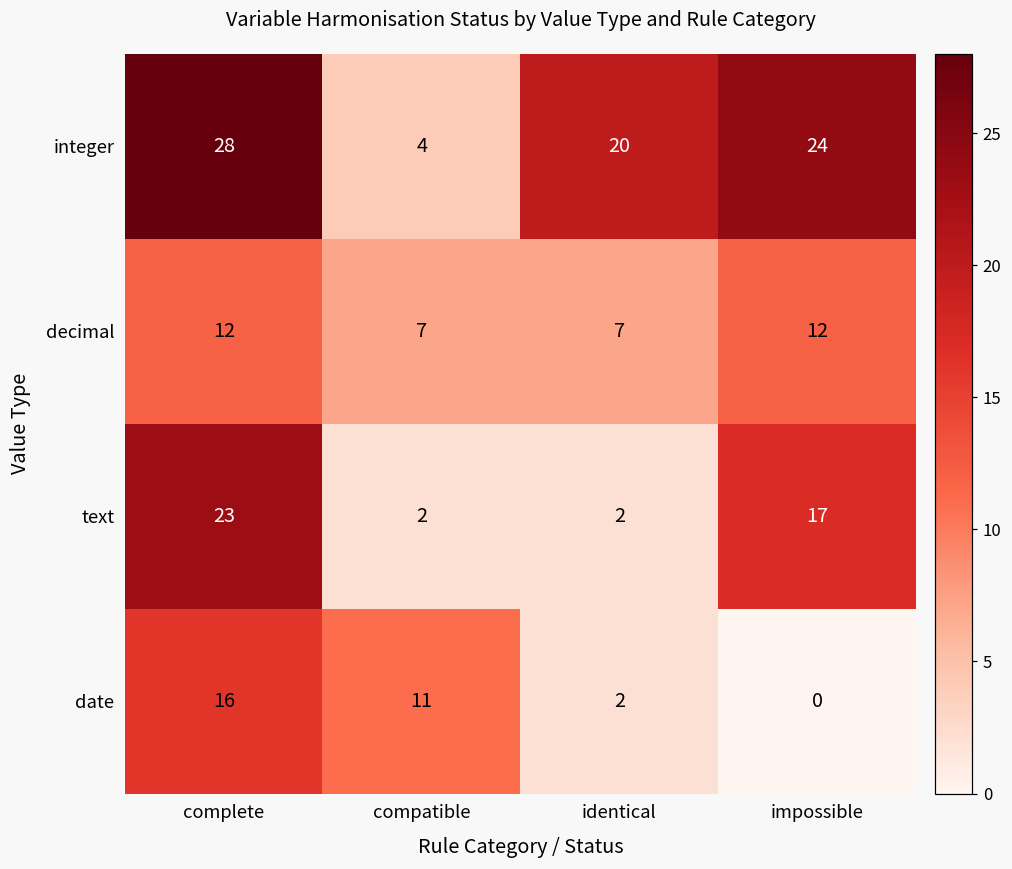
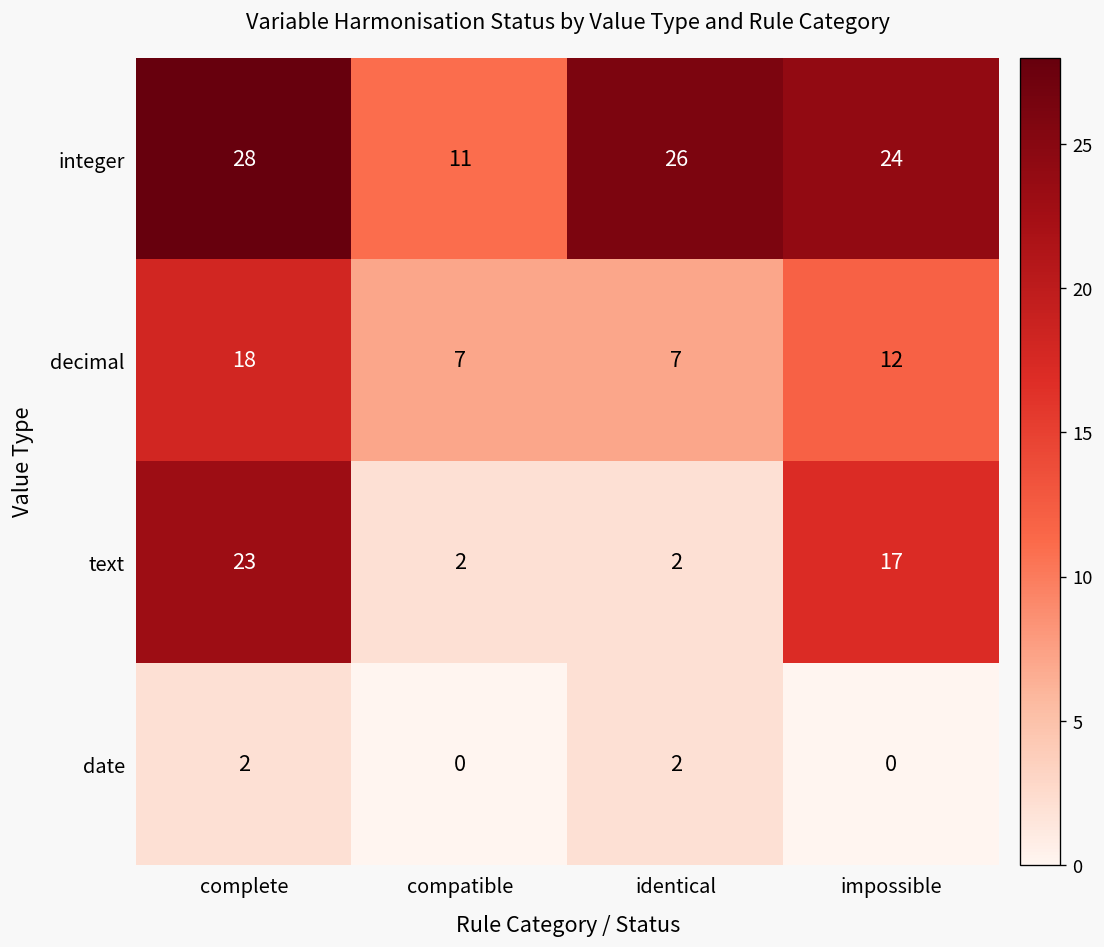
integer, compatible: 4 -> 11
integer, identical: 20 -> 26
decimal, complete: 12 -> 18
date, complete: 16 -> 2
date, compatible: 11 -> 0
